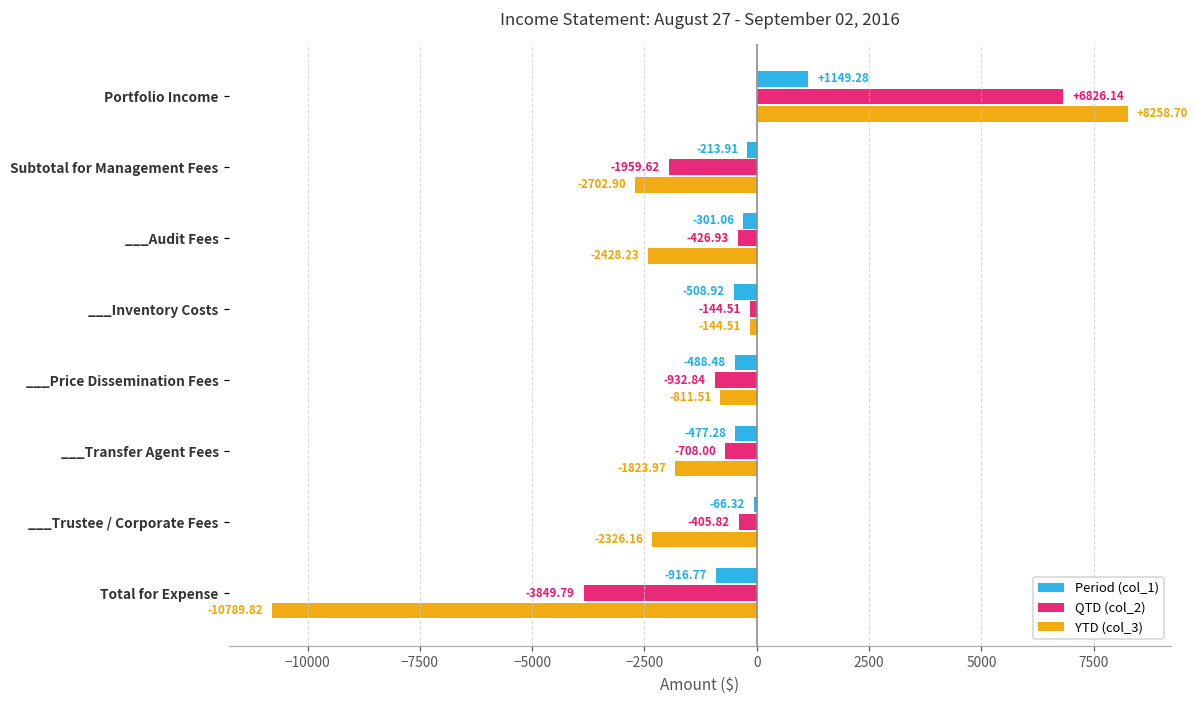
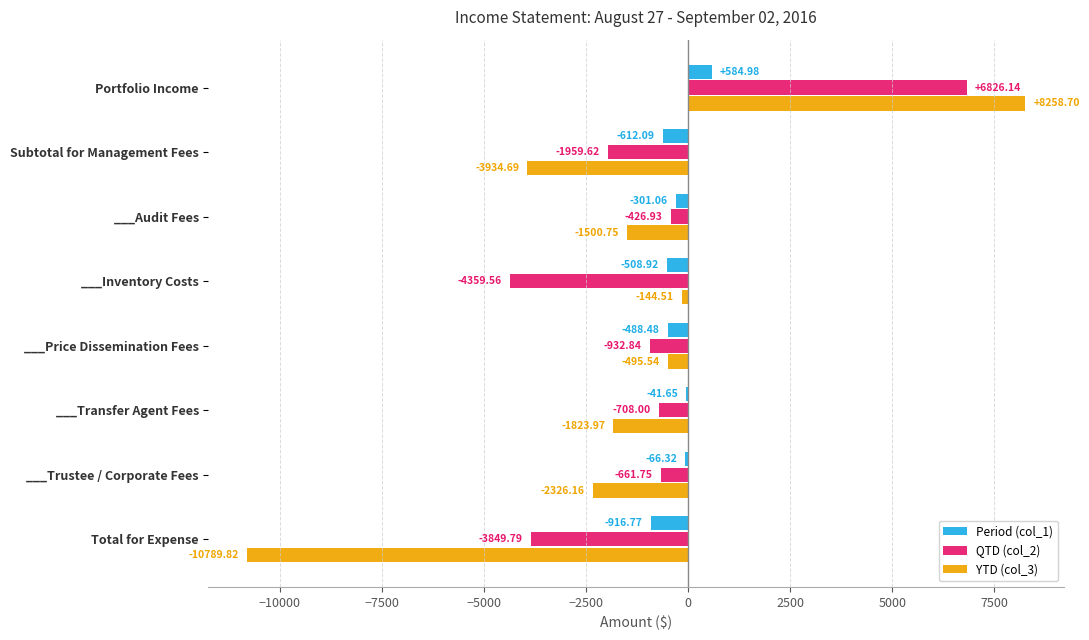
Period (col_1), Portfolio Income: +1149.28 -> +584.98
Period (col_1), Subtotal for Management Fees: -213.91 -> -612.09
YTD (col_3), Subtotal for Management Fees: -2702.90 -> -3934.69
YTD (col_3), ___Audit Fees: -2428.23 -> -1500.75
QTD (col_2), ___Inventory Costs: -144.51 -> -4359.56
YTD (col_3), ___Price Dissemination Fees: -811.51 -> -495.54
Period (col_1), ___Transfer Agent Fees: -477.28 -> -41.65
QTD (col_2), ___Trustee / Corporate Fees: -405.82 -> -661.75
